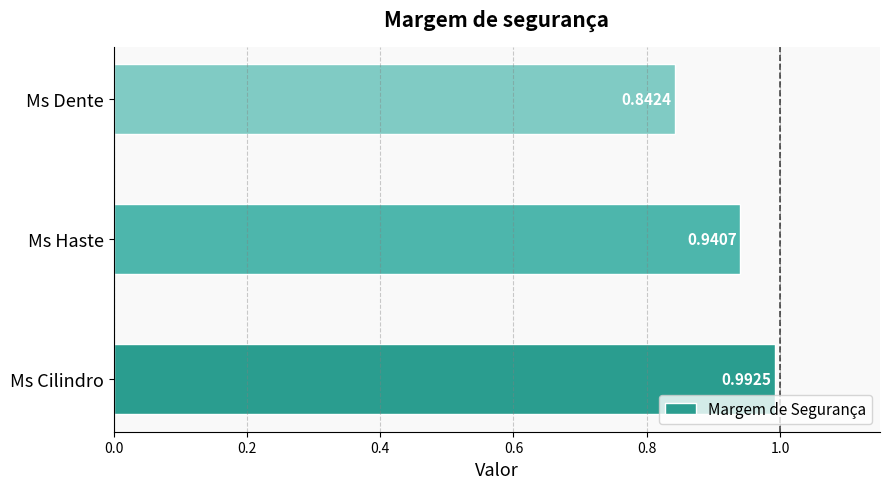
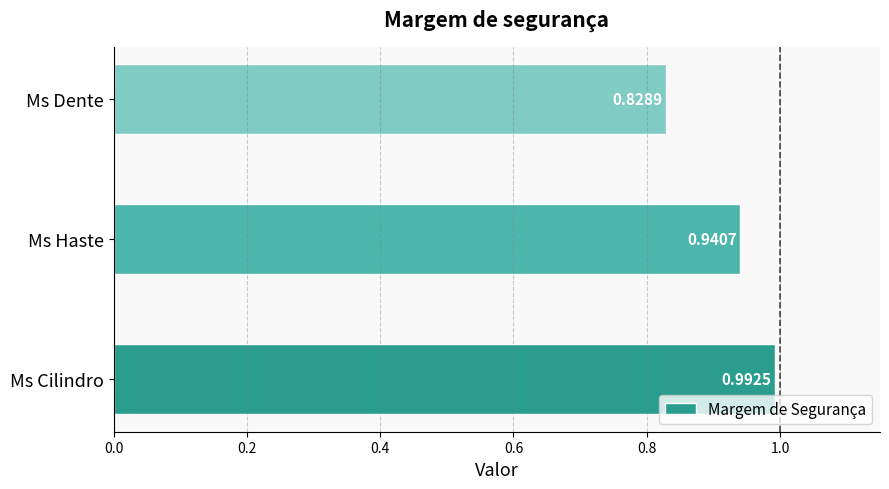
Ms Dente: 0.8424 -> 0.8289
